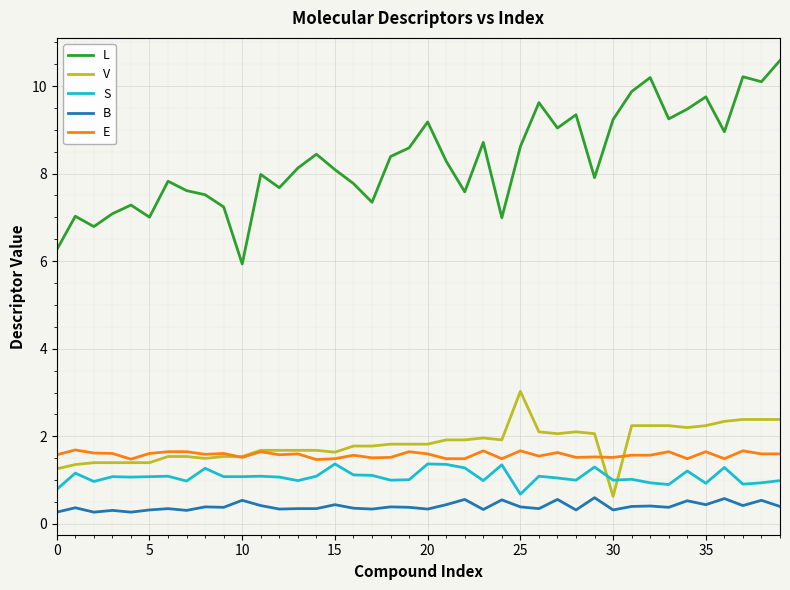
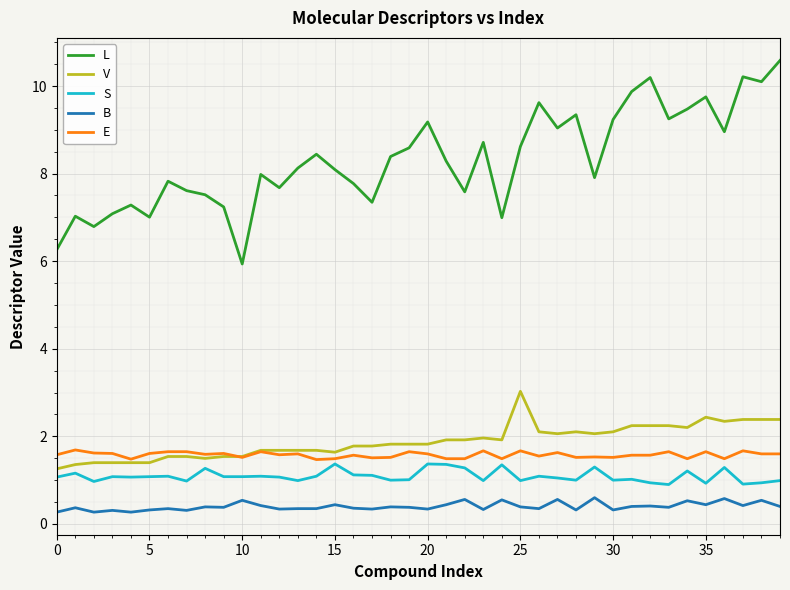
S, 0: 0.8 -> 1.1
S, 25: 0.7 -> 1.0
V, 30: 0.6 -> 2.1
V, 35: 2.2 -> 2.4
